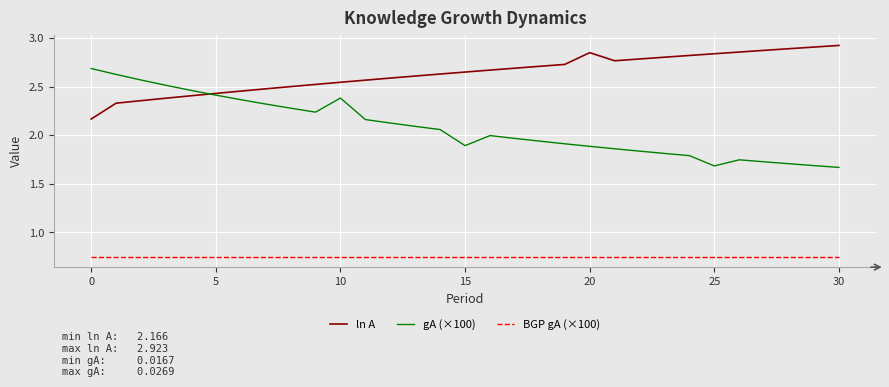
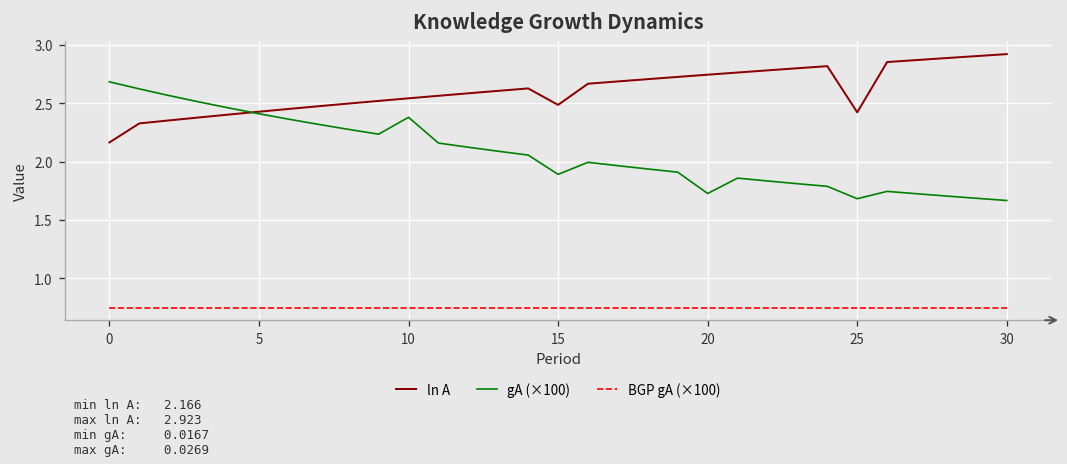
ln A, 15: 2.6 -> 2.5
ln A, 20: 2.8 -> 2.7
gA (×100), 20: 1.9 -> 1.7
ln A, 25: 2.8 -> 2.4
